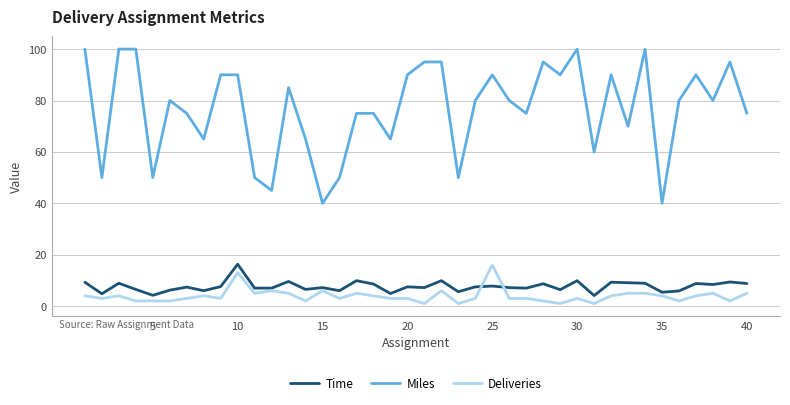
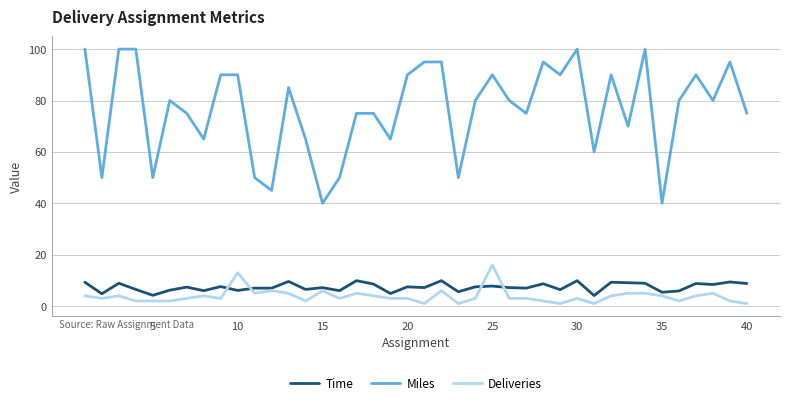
Time, 10: 16 -> 6
Deliveries, 40: 5 -> 1
